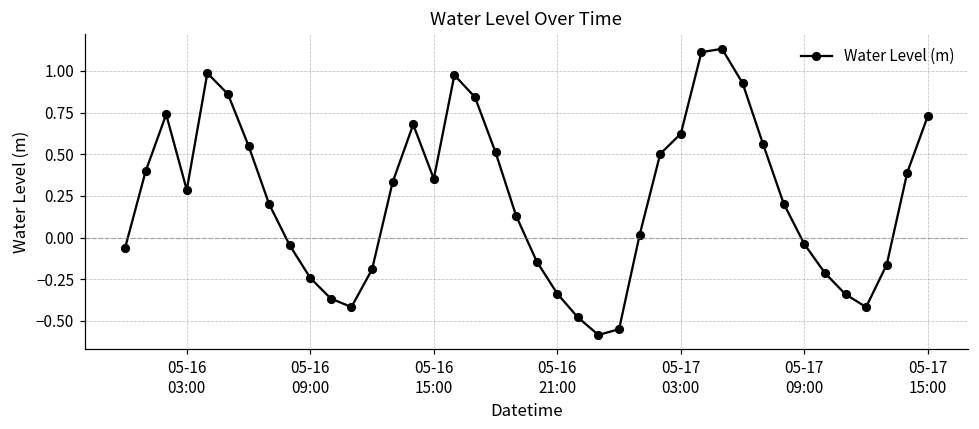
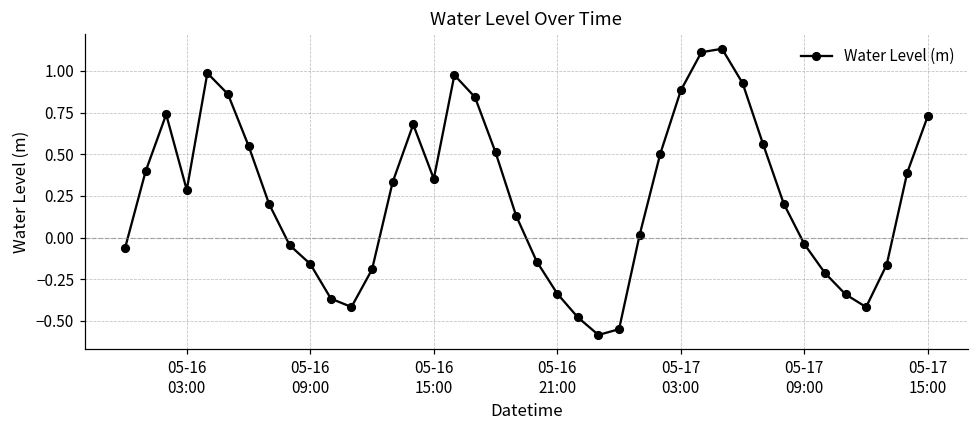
05-16 09:00: -0.24 -> -0.16
05-17 03:00: 0.62 -> 0.88
